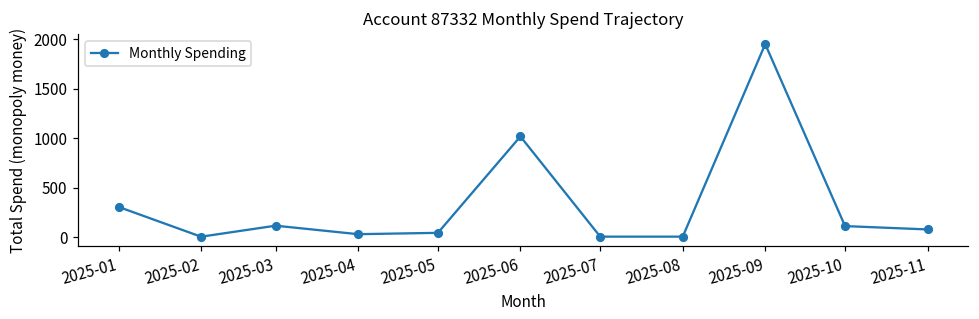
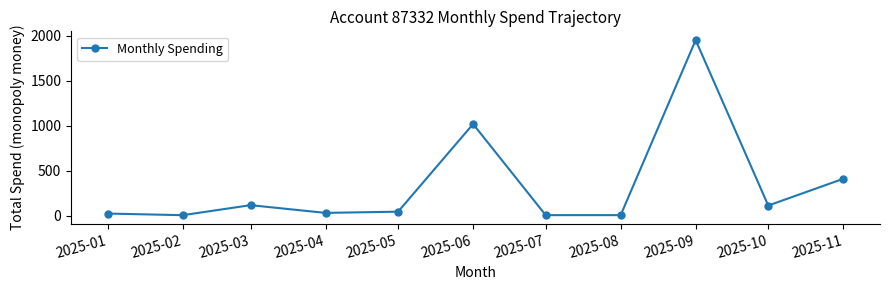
2025-01: 300 -> 0
2025-11: 100 -> 400
